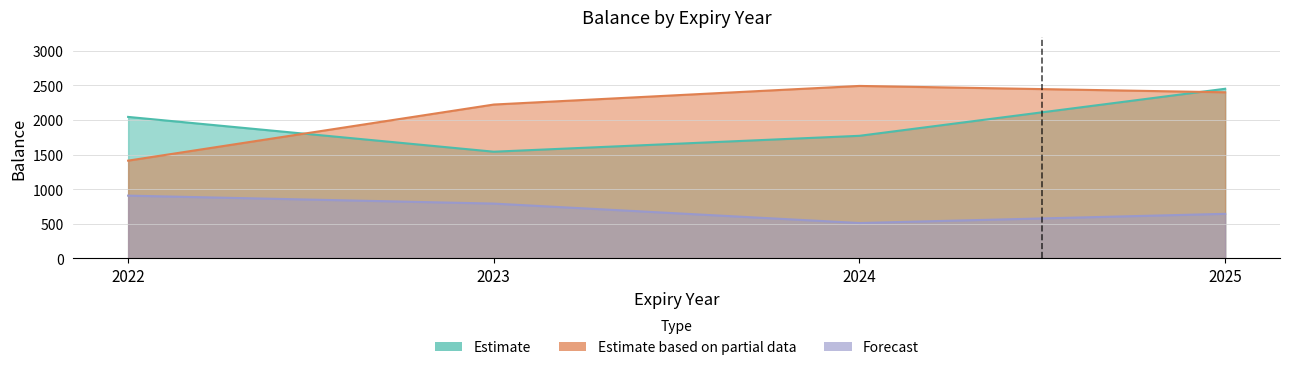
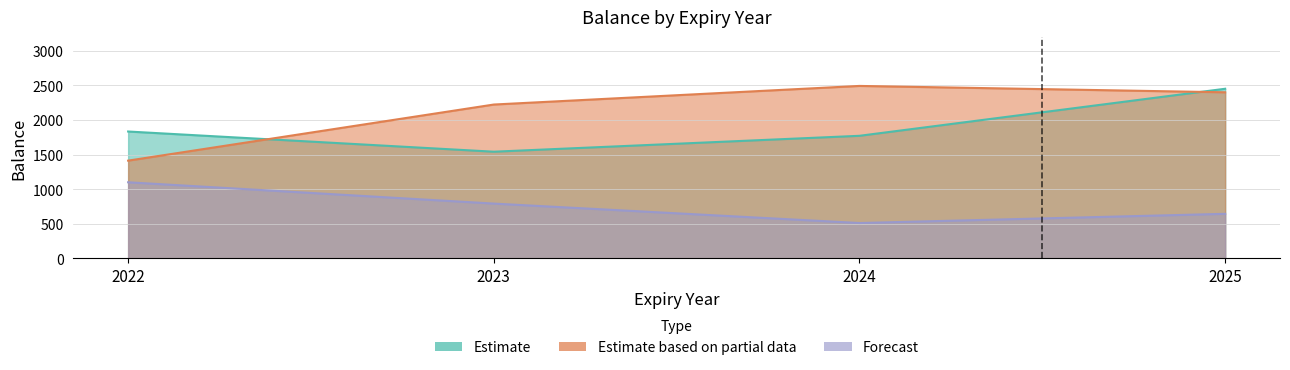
Estimate, 2022: 2000 -> 1800
Forecast, 2022: 900 -> 1100
